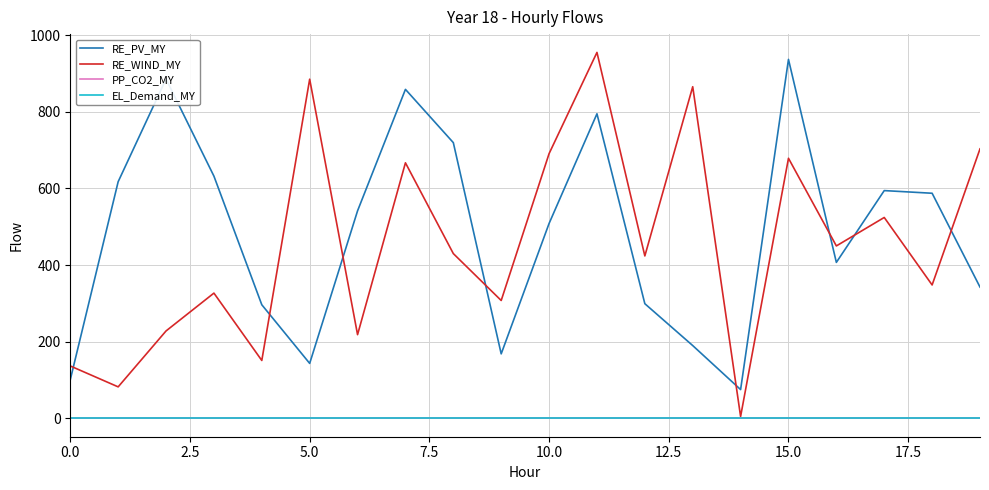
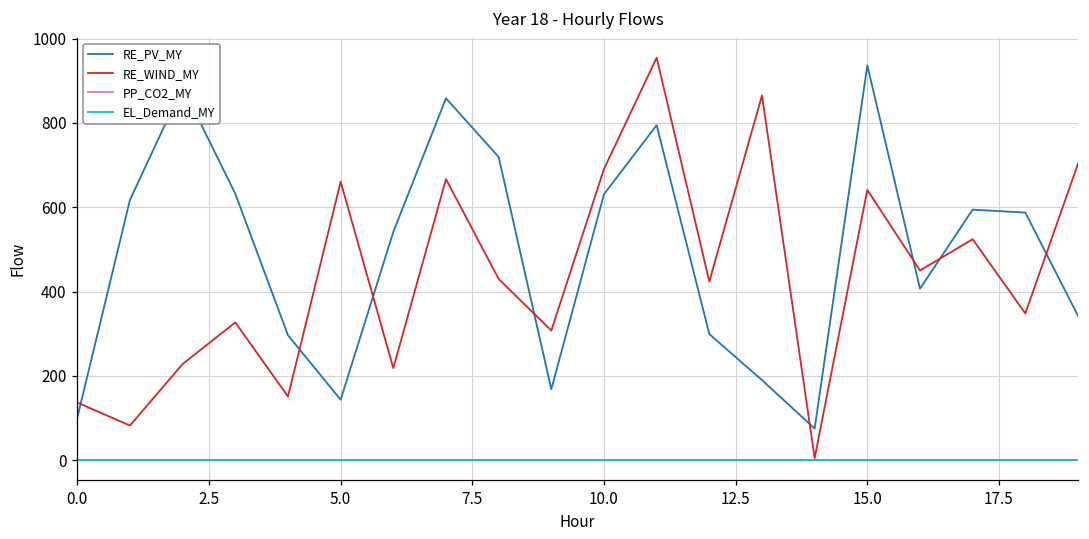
RE_WIND_MY, 5.0: 880 -> 660
RE_PV_MY, 10.0: 510 -> 630
RE_WIND_MY, 15.0: 680 -> 640
